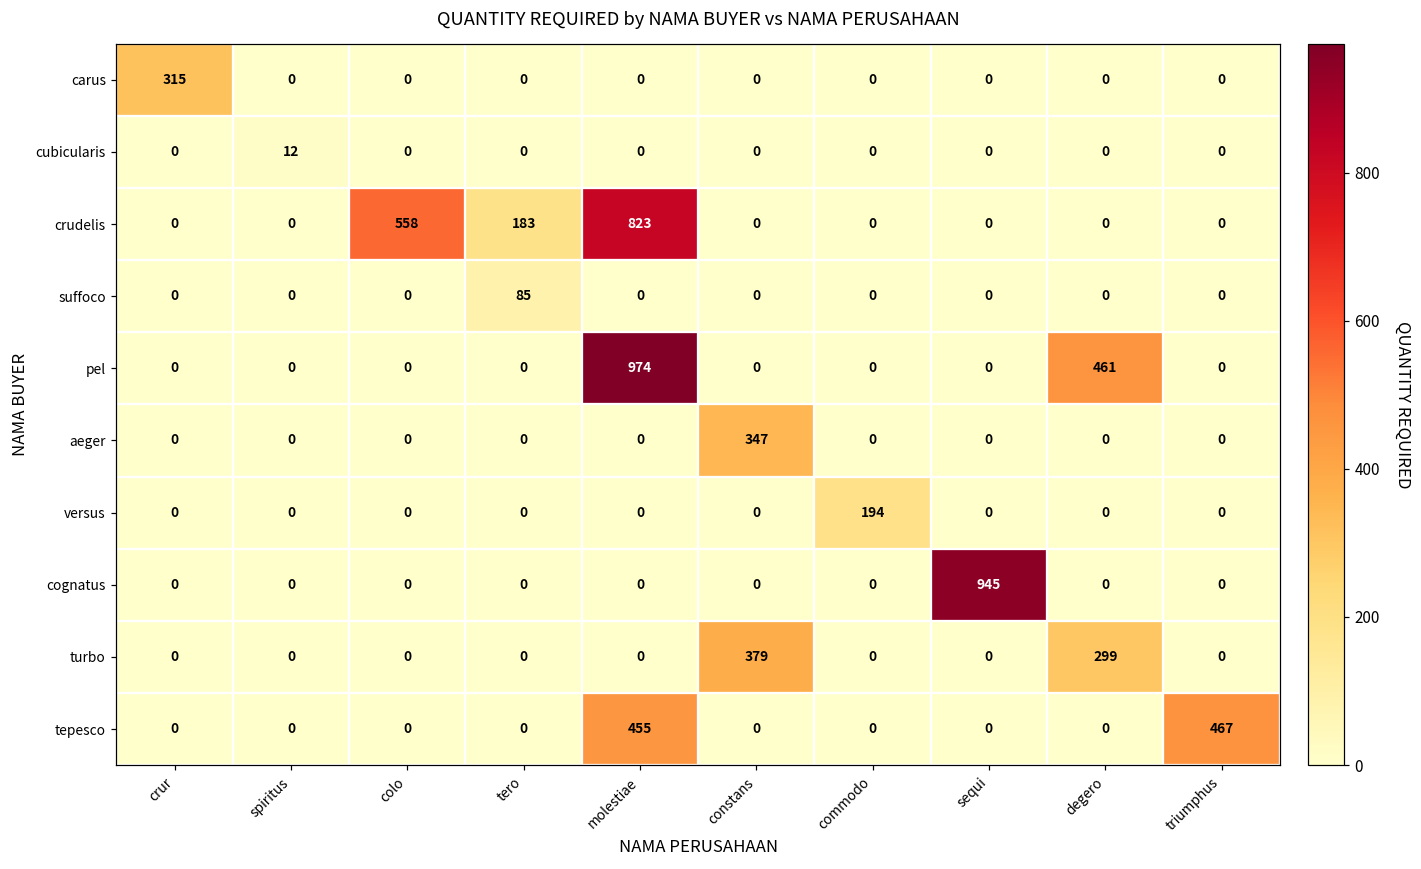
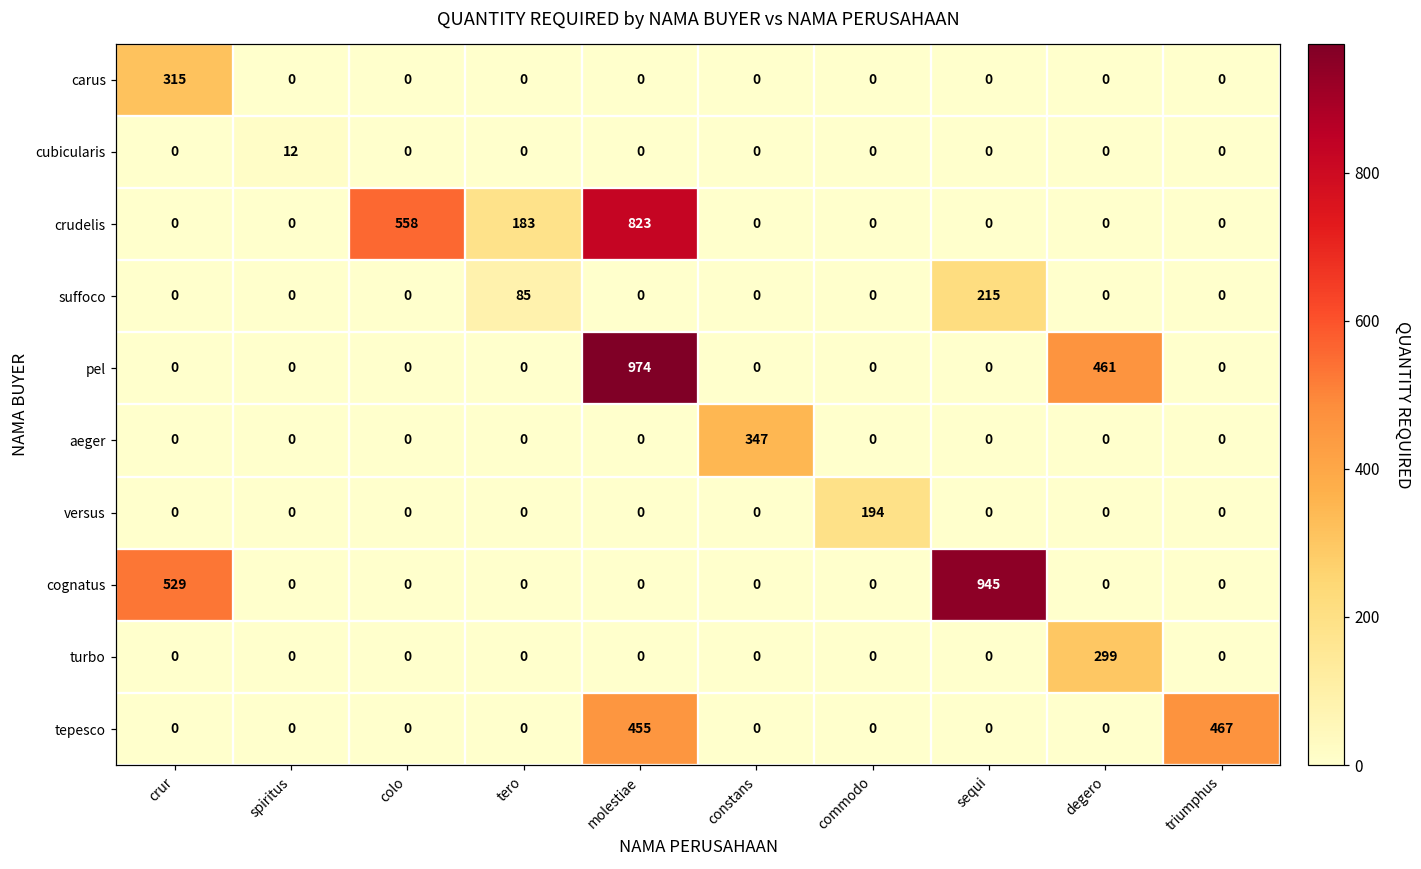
suffoco, sequi: 0 -> 215
cognatus, crur: 0 -> 529
turbo, constans: 379 -> 0
